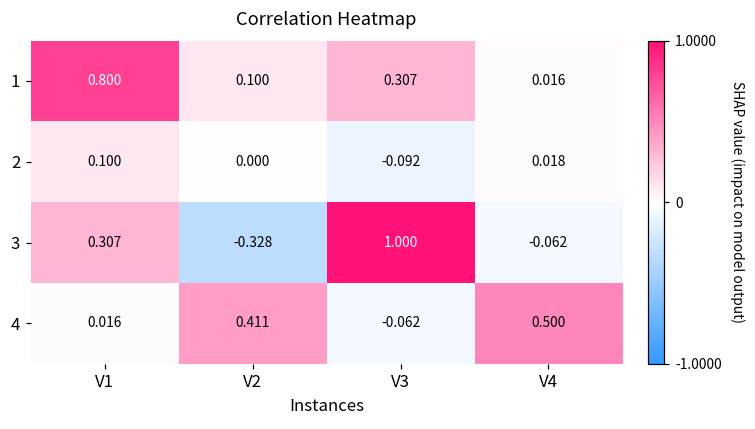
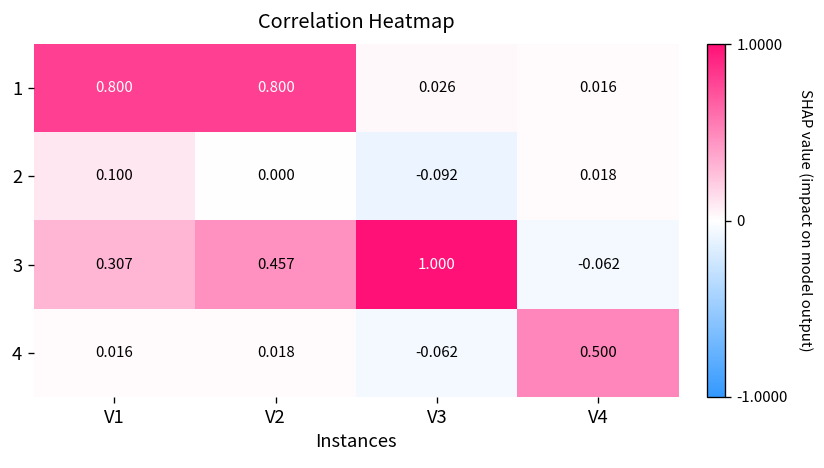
1, V2: 0.100 -> 0.800
1, V3: 0.307 -> 0.026
3, V2: -0.328 -> 0.457
4, V2: 0.411 -> 0.018
